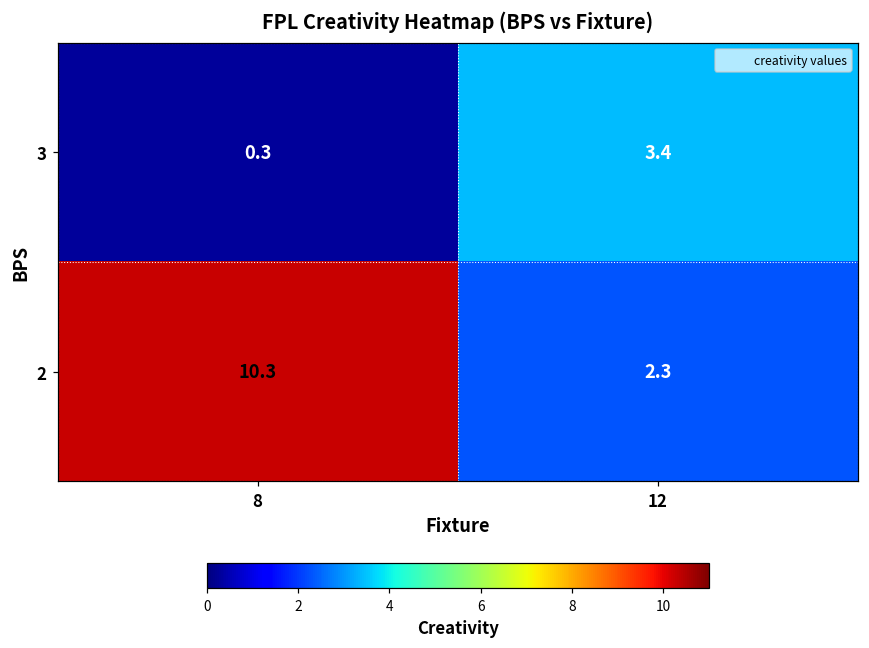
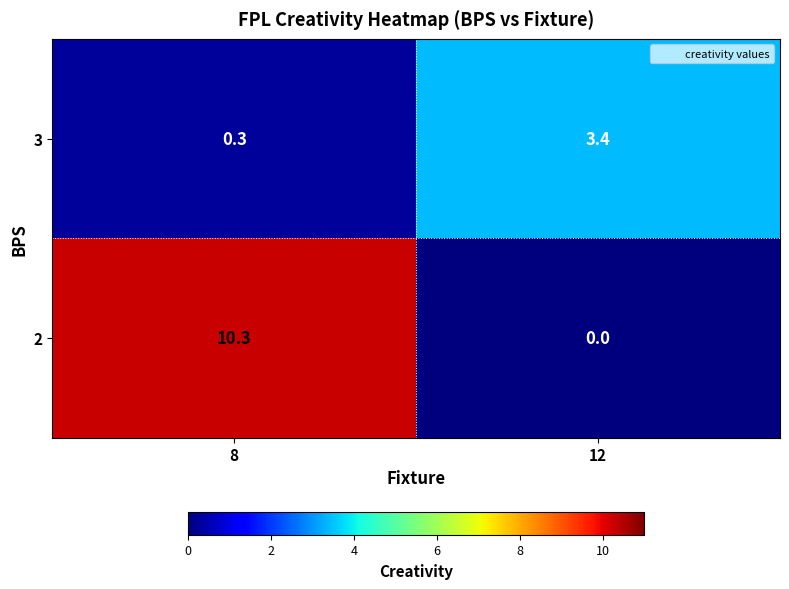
2, 12: 2.3 -> 0.0
